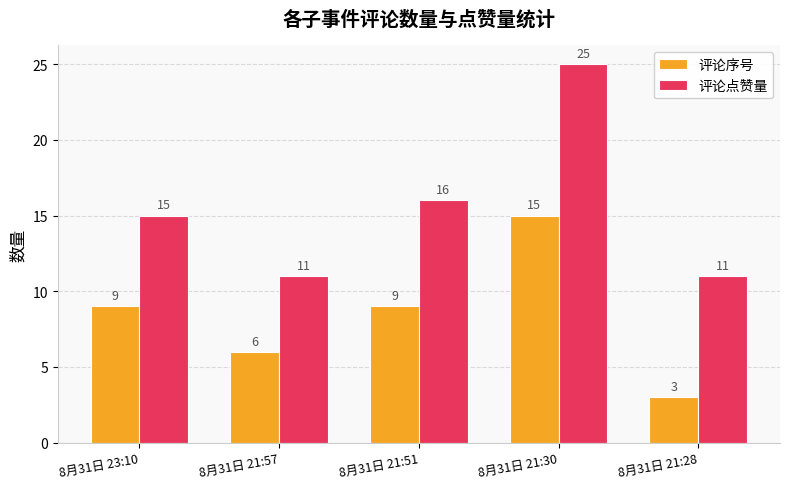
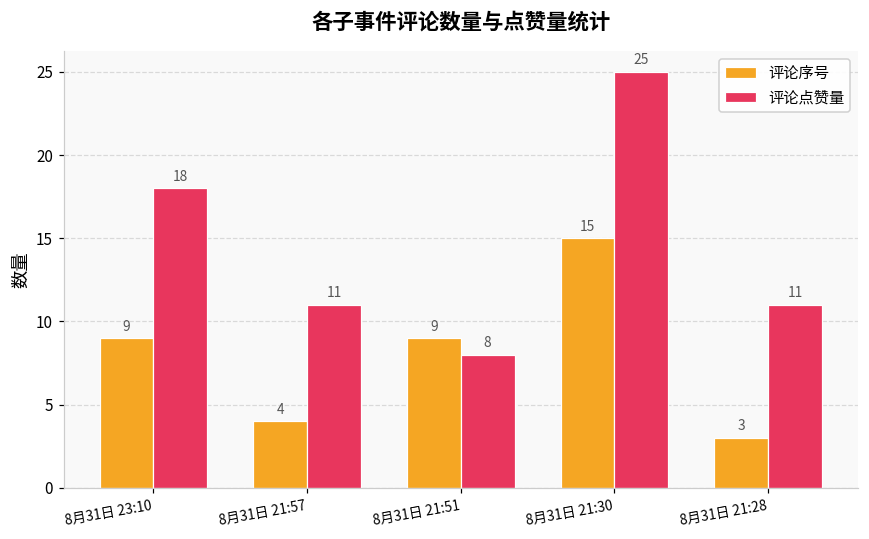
评论点赞量, 8月31日 23:10: 15 -> 18
评论序号, 8月31日 21:57: 6 -> 4
评论点赞量, 8月31日 21:51: 16 -> 8
